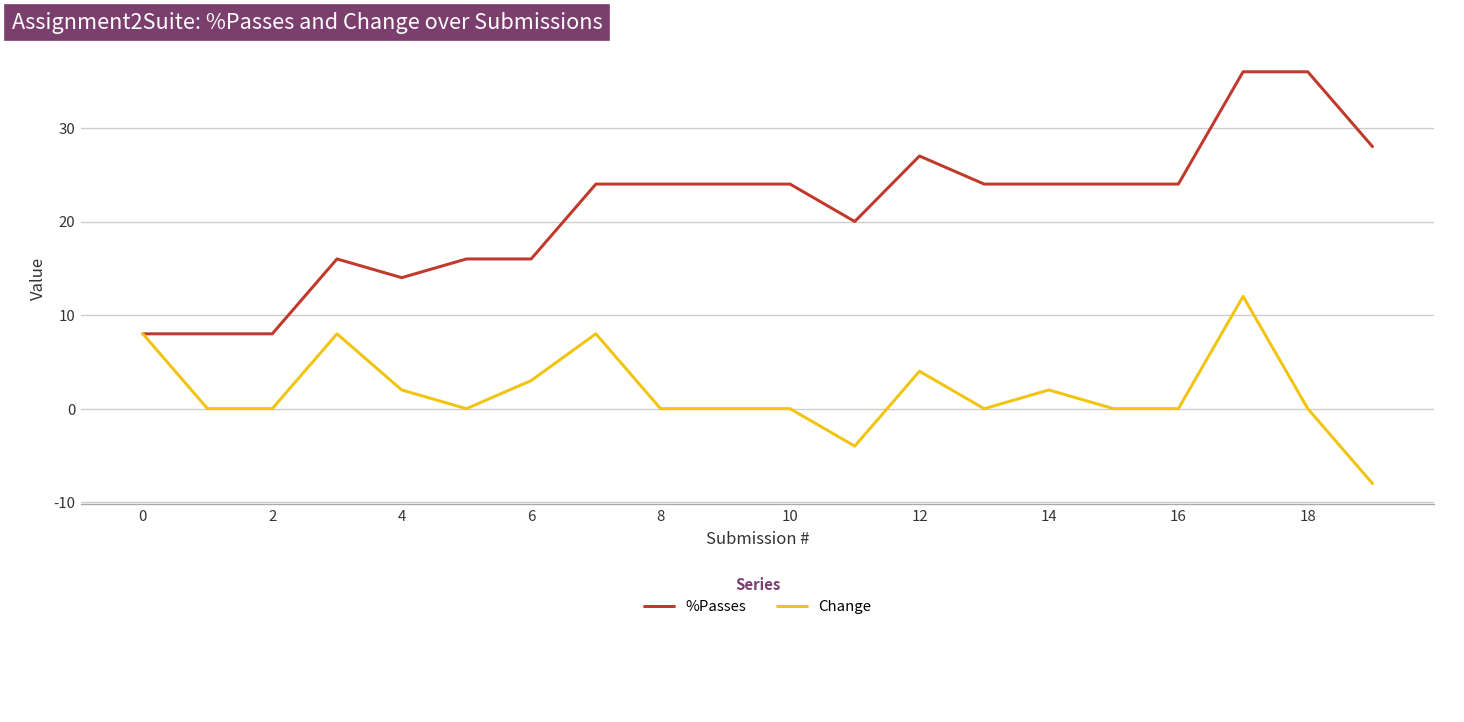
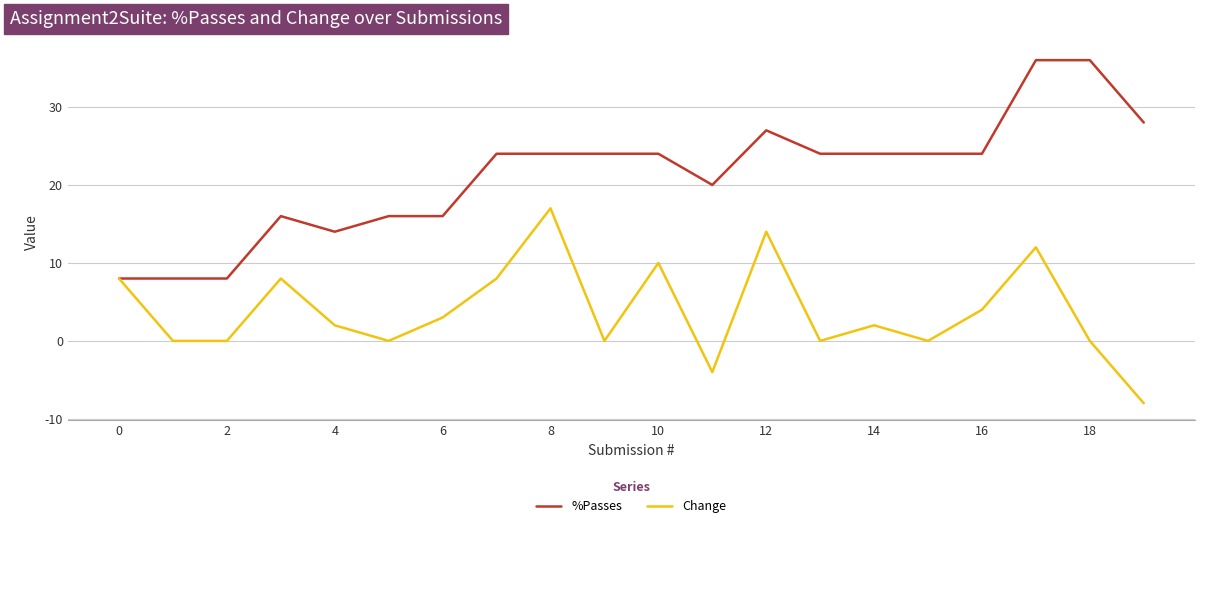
Change, 8: 0 -> 17
Change, 10: 0 -> 10
Change, 12: 4 -> 14
Change, 16: 0 -> 4
